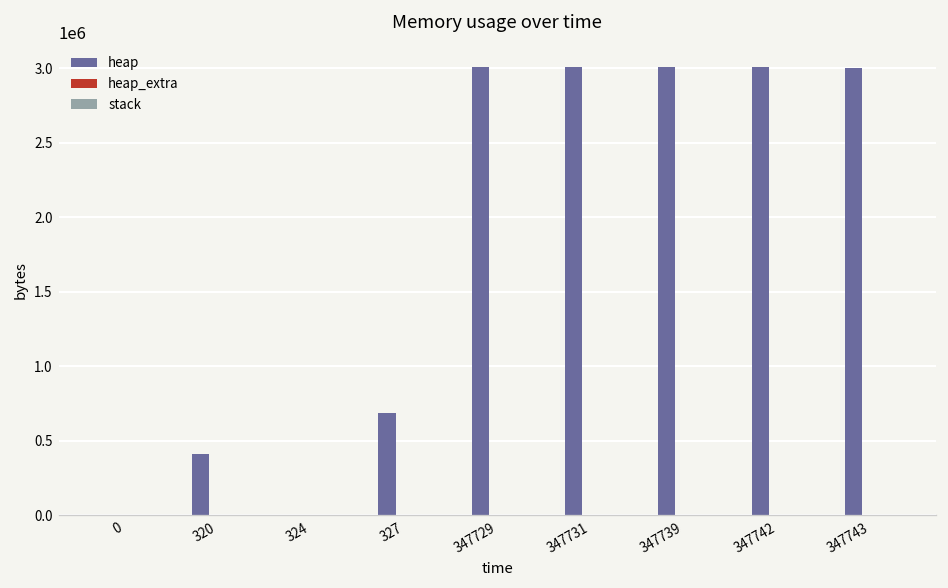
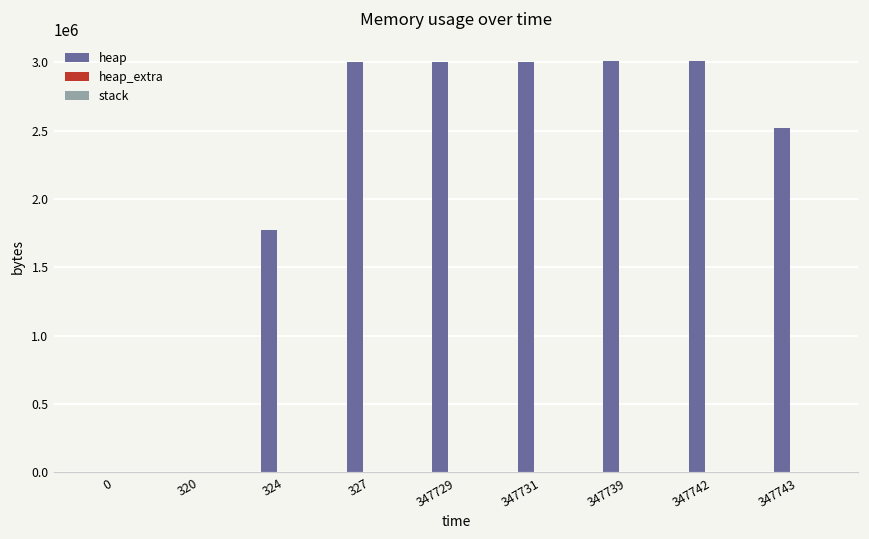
heap, 320: 410000 -> 0
heap, 324: 0 -> 1770000
heap, 327: 680000 -> 3000000
heap, 347743: 3000000 -> 2520000
